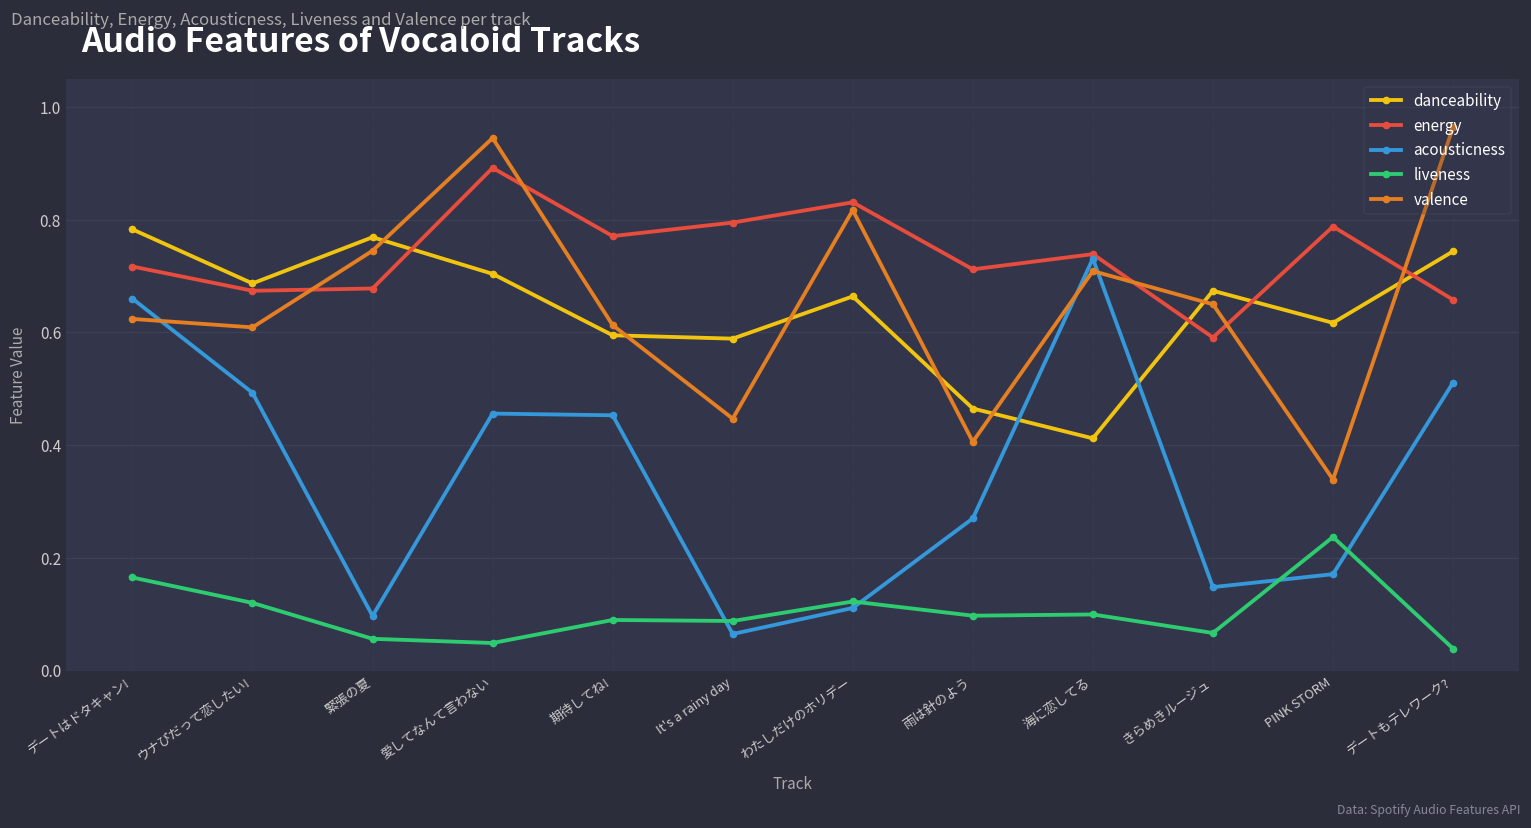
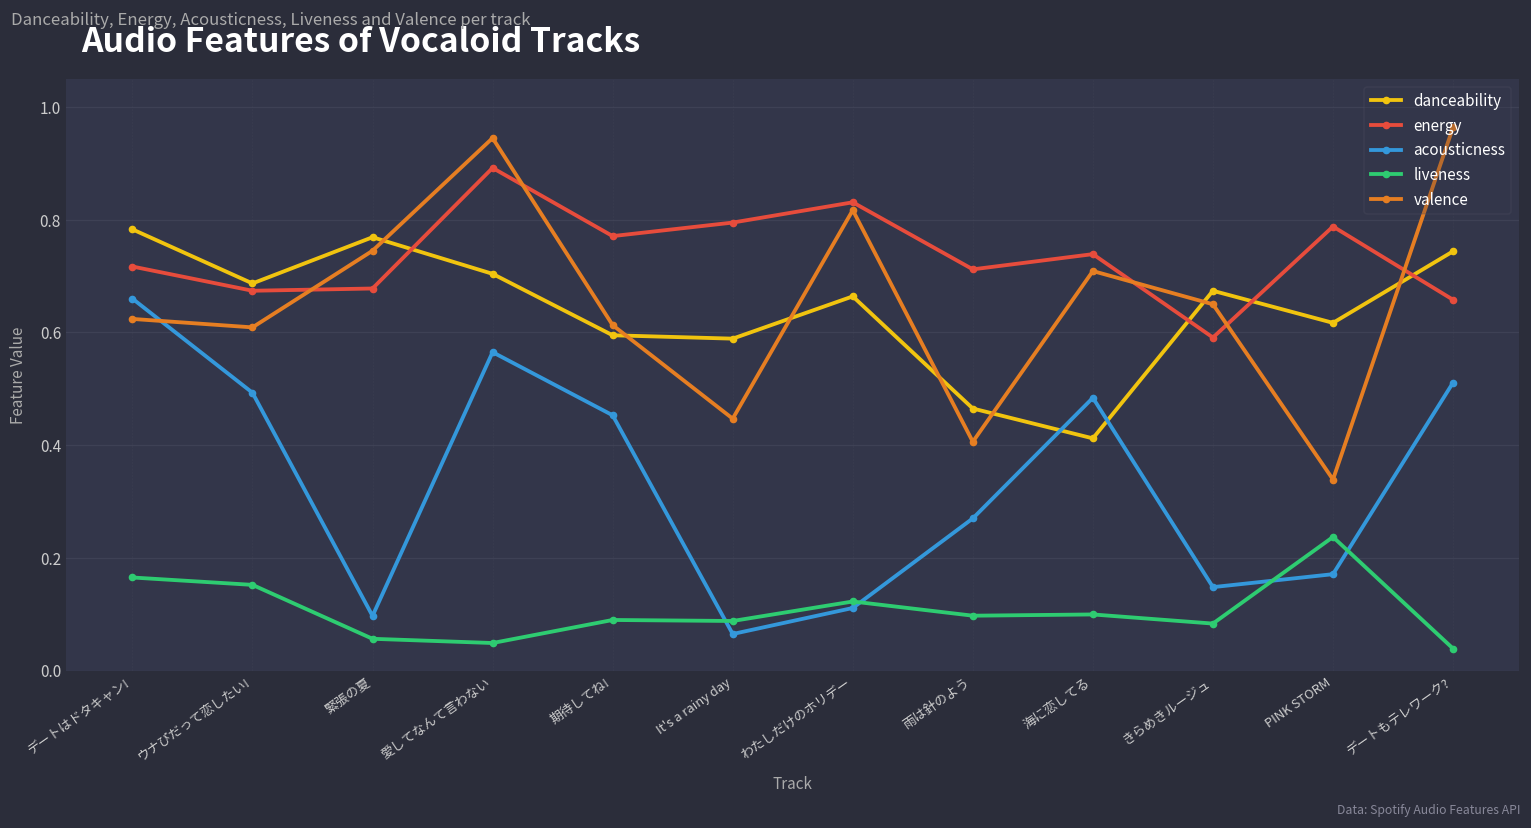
liveness, ウナぴだって恋したい!: 0.12 -> 0.15
acousticness, 愛してなんて言わない: 0.46 -> 0.57
acousticness, 海に恋してる: 0.73 -> 0.48
liveness, きらめきルージュ: 0.07 -> 0.08
